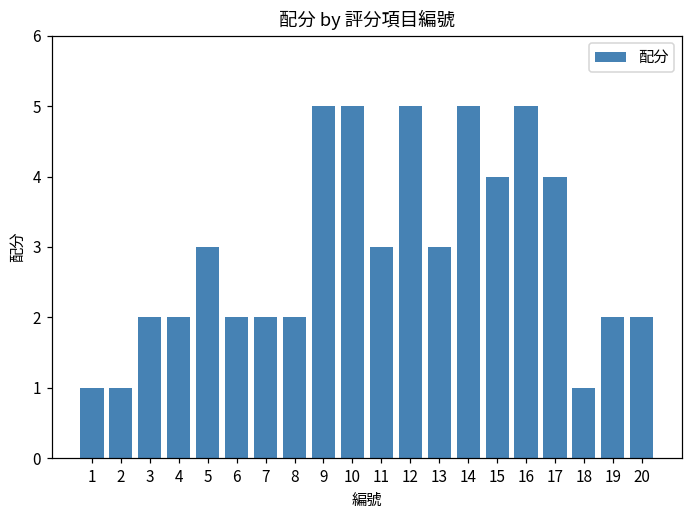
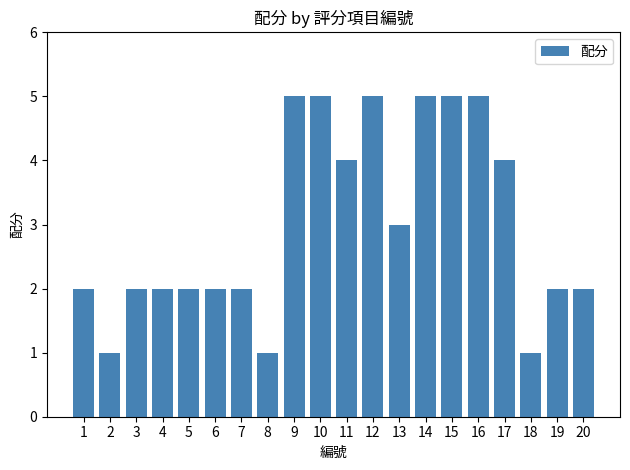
1: 1 -> 2
5: 3 -> 2
8: 2 -> 1
11: 3 -> 4
15: 4 -> 5
